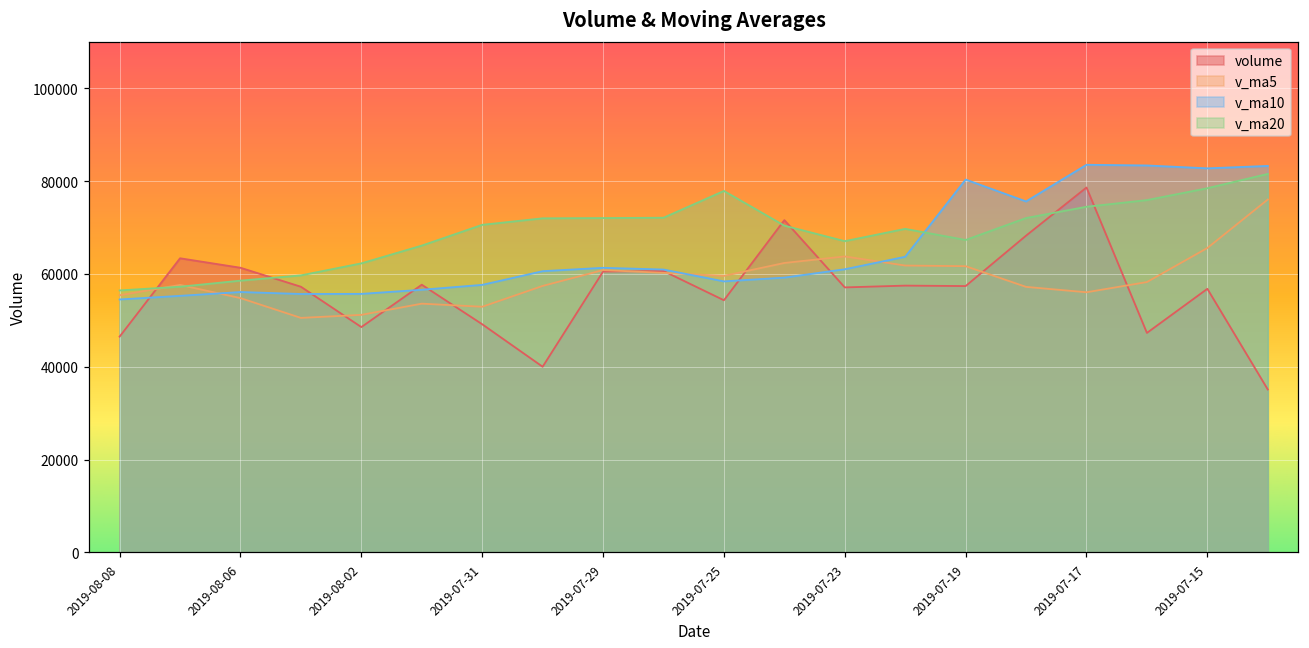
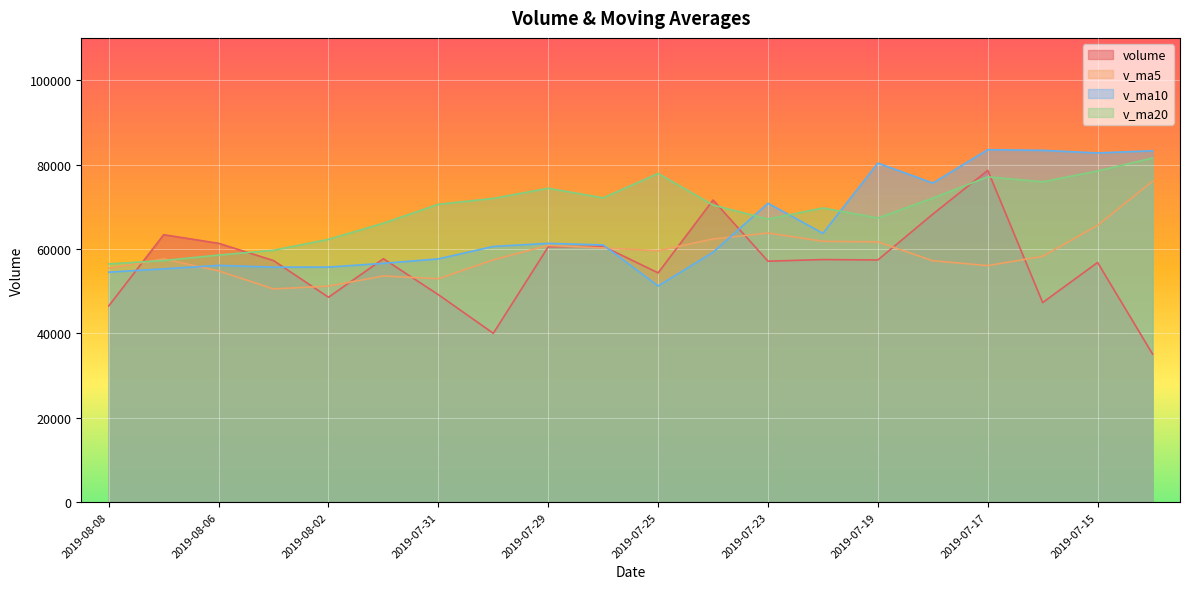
v_ma20, 2019-07-29: 72000 -> 74000
v_ma10, 2019-07-25: 58000 -> 51000
v_ma10, 2019-07-23: 61000 -> 71000
v_ma20, 2019-07-17: 74000 -> 77000
